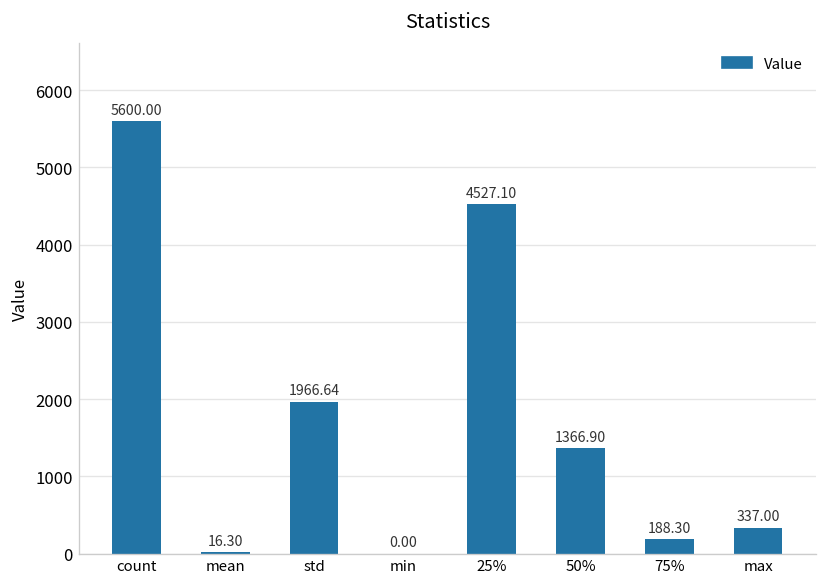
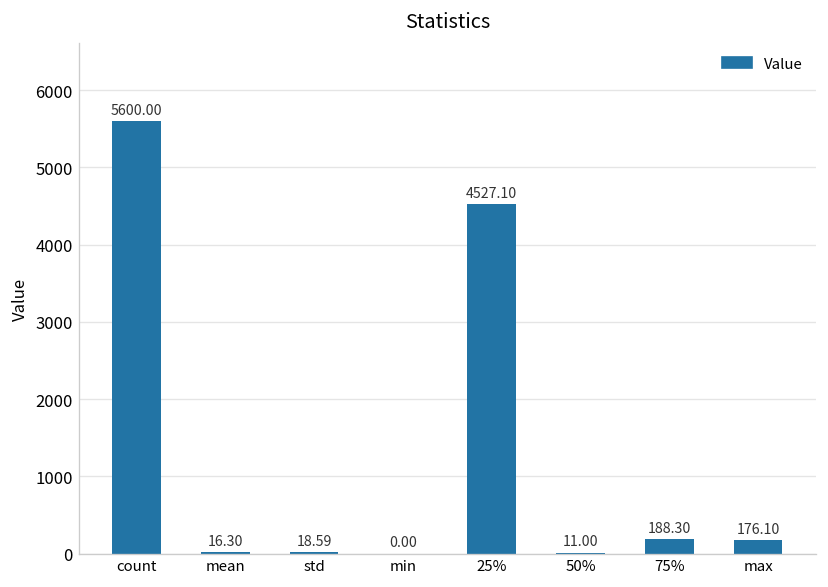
std: 1966.64 -> 18.59
50%: 1366.90 -> 11.00
max: 337.00 -> 176.10
